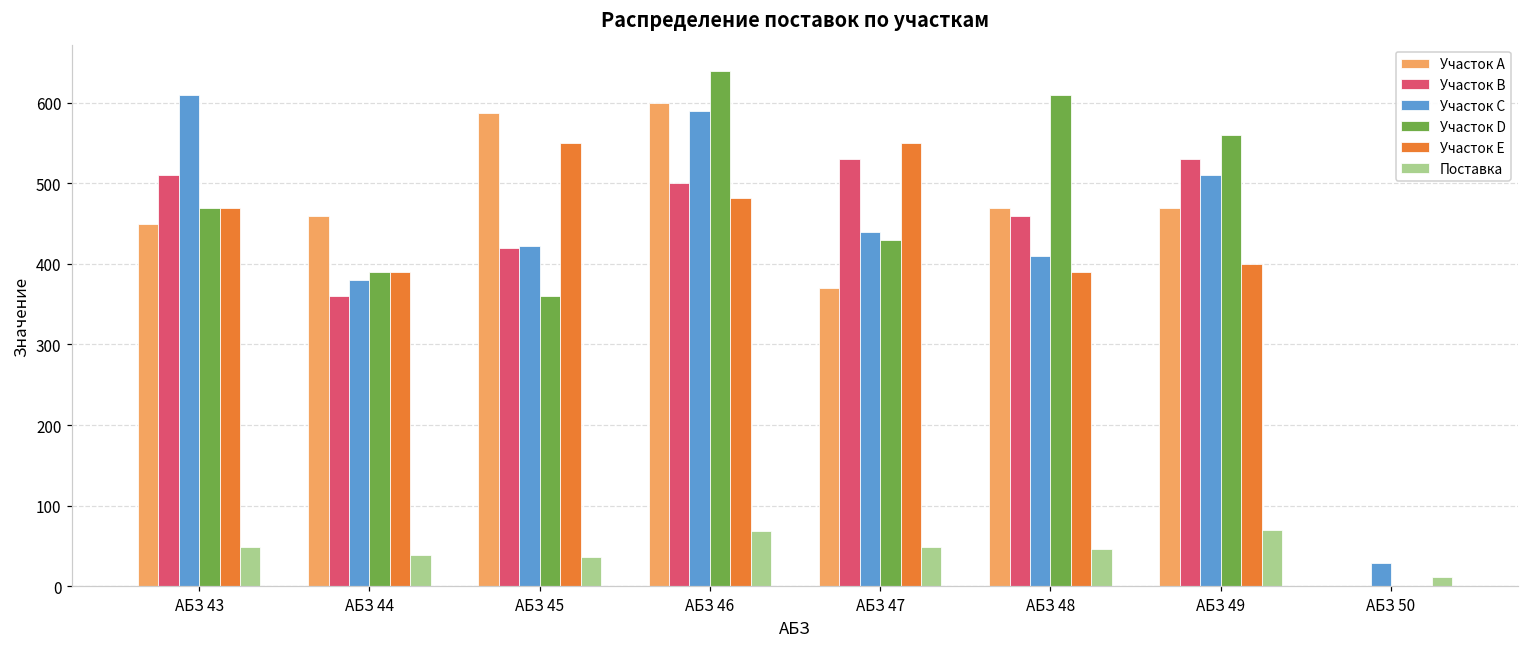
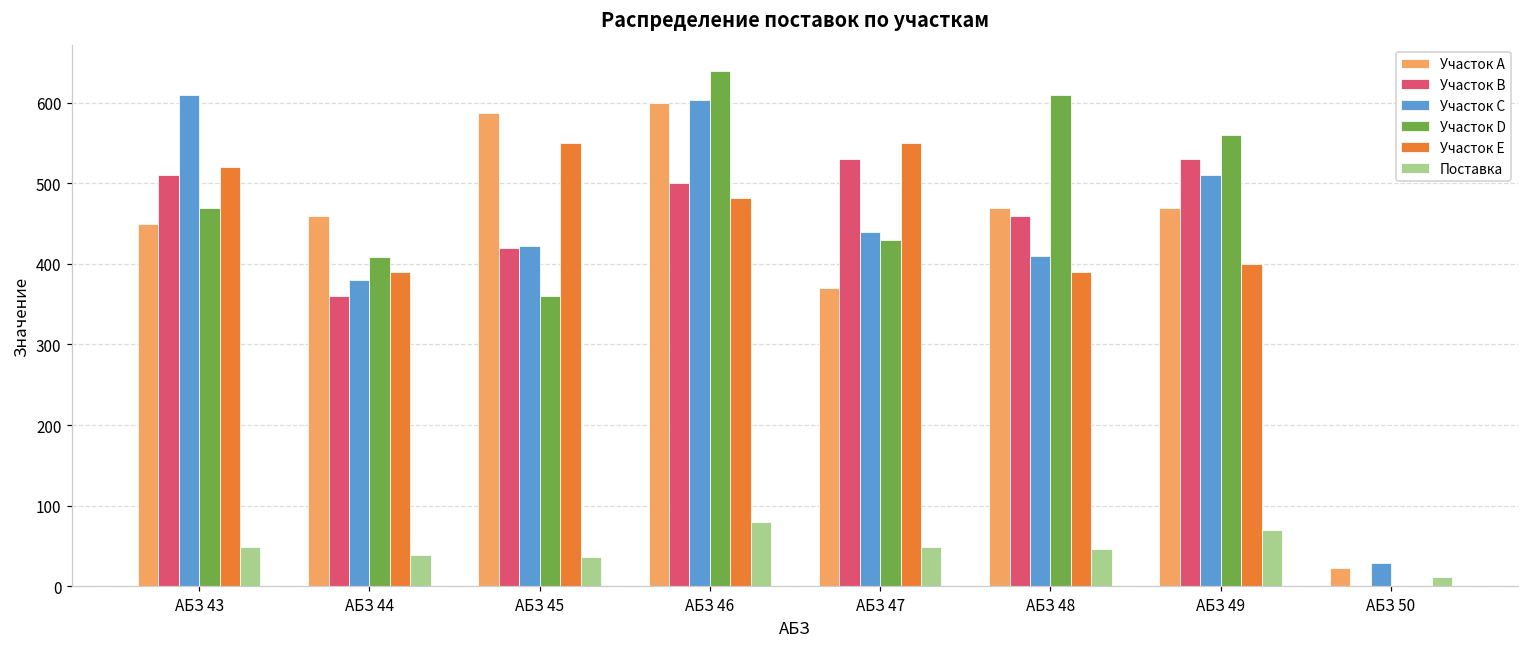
Участок Е, АБЗ 43: 470 -> 520
Участок D, АБЗ 44: 390 -> 410
Участок С, АБЗ 46: 590 -> 600
Поставка, АБЗ 46: 70 -> 80
Участок А, АБЗ 50: 0 -> 20
